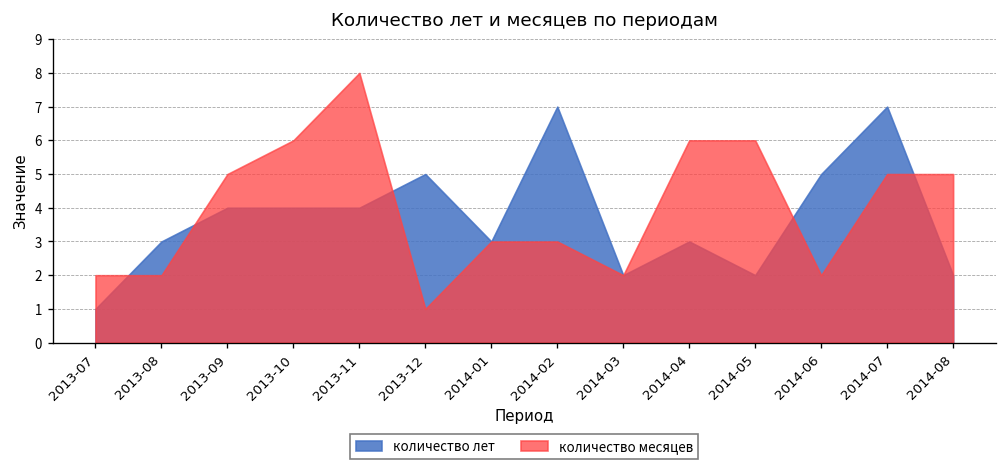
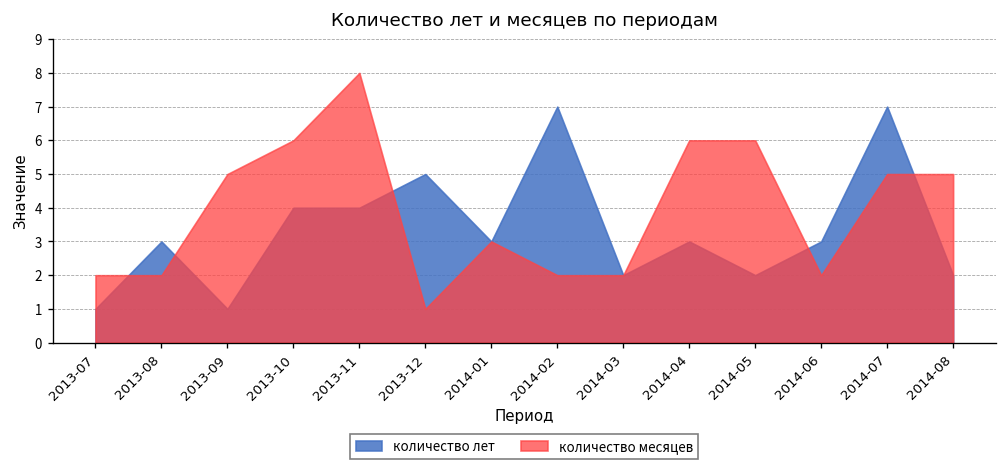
количество лет, 2013-09: 4 -> 1
количество месяцев, 2014-02: 3 -> 2
количество лет, 2014-06: 5 -> 3
